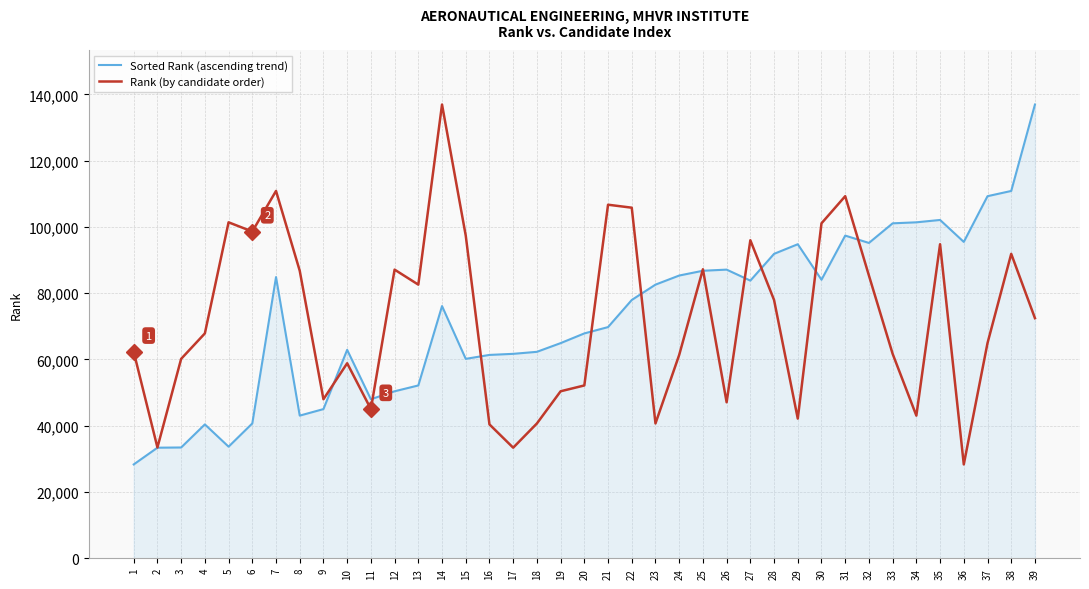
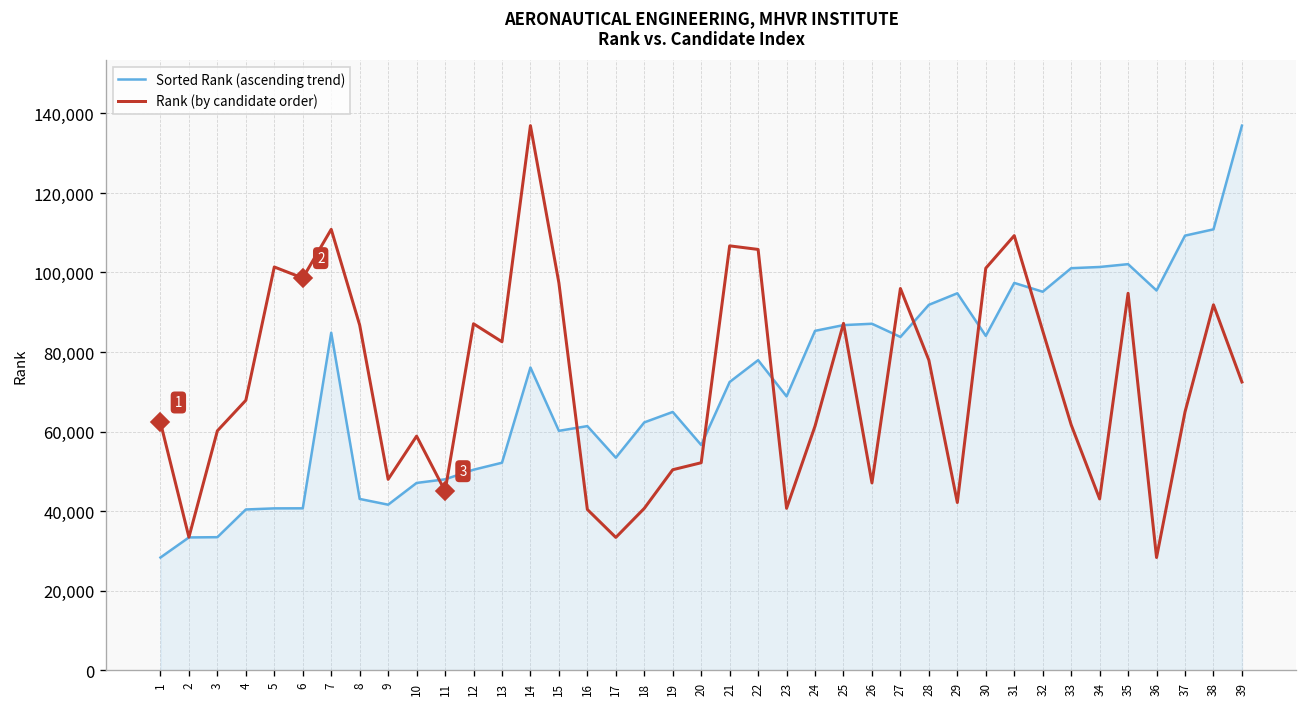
Sorted Rank (ascending trend), 5: 34,000 -> 41,000
Sorted Rank (ascending trend), 9: 45,000 -> 42,000
Sorted Rank (ascending trend), 10: 63,000 -> 47,000
Sorted Rank (ascending trend), 17: 62,000 -> 53,000
Sorted Rank (ascending trend), 20: 68,000 -> 57,000
Sorted Rank (ascending trend), 21: 70,000 -> 72,000
Sorted Rank (ascending trend), 23: 83,000 -> 69,000
